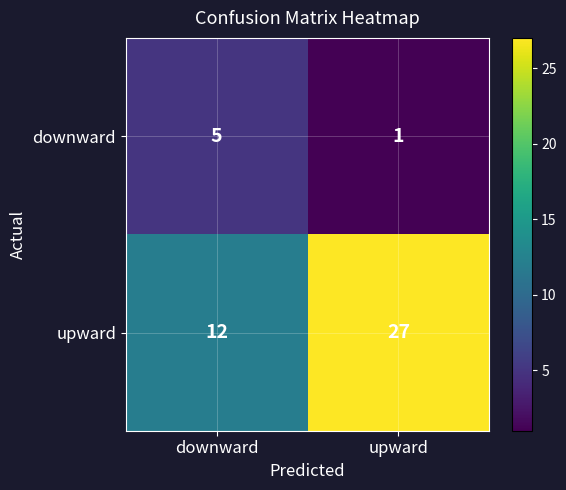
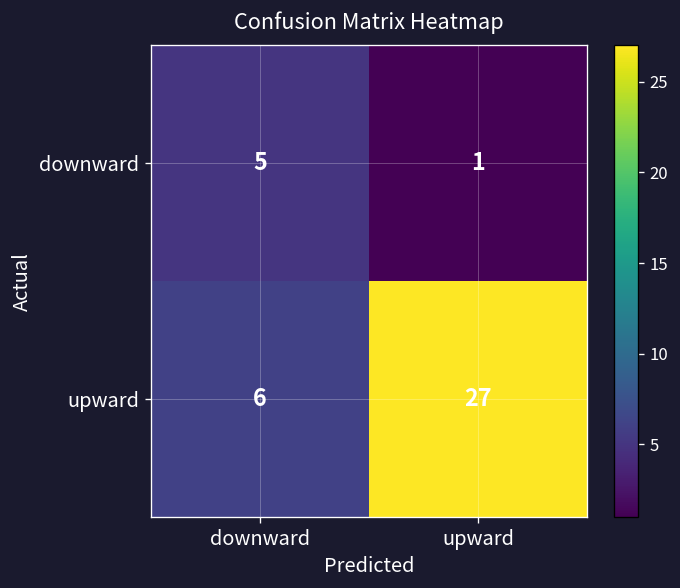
upward, downward: 12 -> 6
